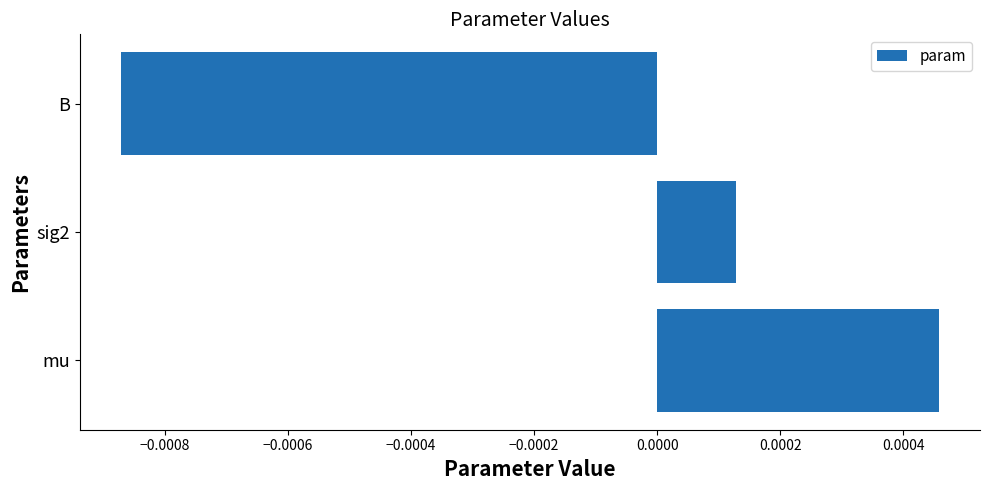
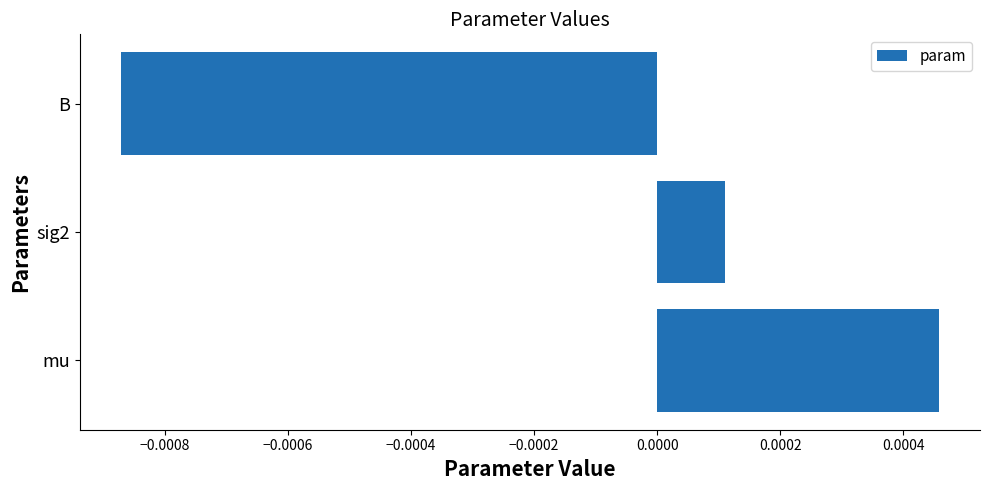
sig2: 0.00013 -> 0.00011
